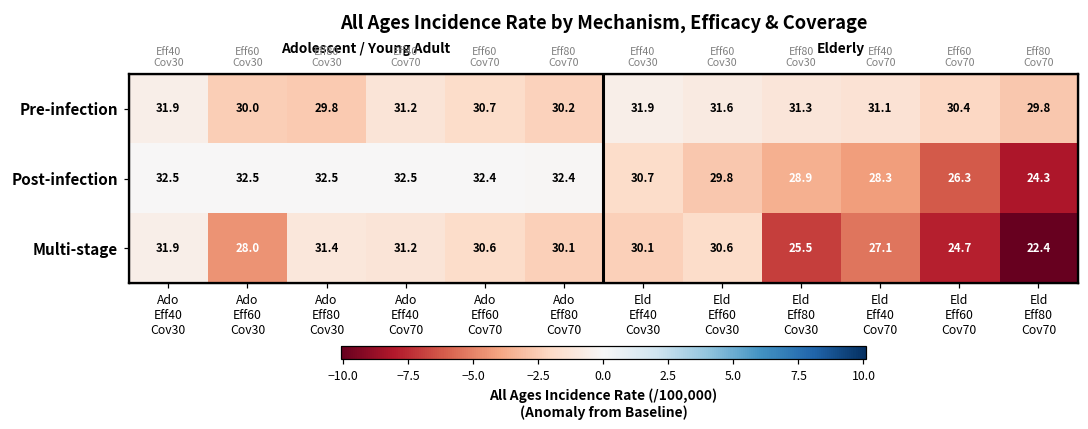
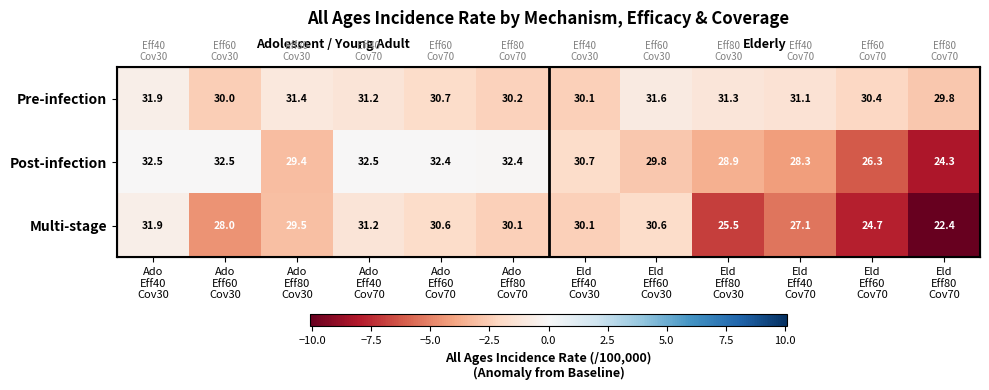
Pre-infection, Ado Eff80 Cov30: 29.8 -> 31.4
Pre-infection, Eld Eff40 Cov30: 31.9 -> 30.1
Post-infection, Ado Eff80 Cov30: 32.5 -> 29.4
Multi-stage, Ado Eff80 Cov30: 31.4 -> 29.5
